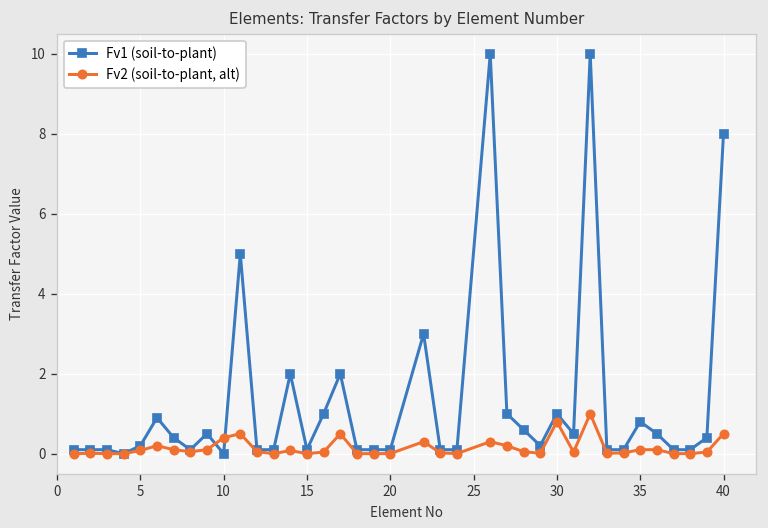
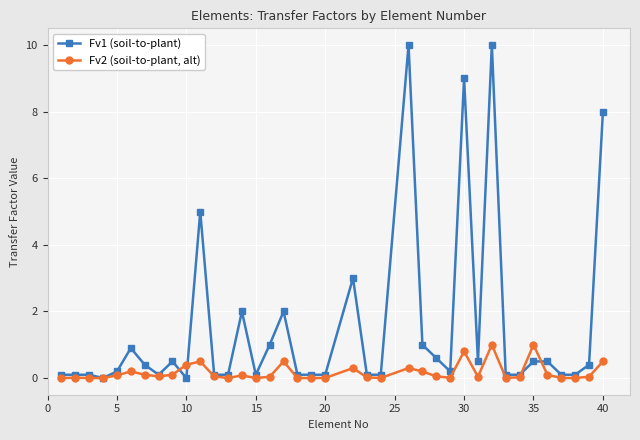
Fv1 (soil-to-plant), 30: 1 -> 9
Fv1 (soil-to-plant), 35: 0.8 -> 0.5
Fv2 (soil-to-plant, alt), 35: 0.1 -> 1.0
